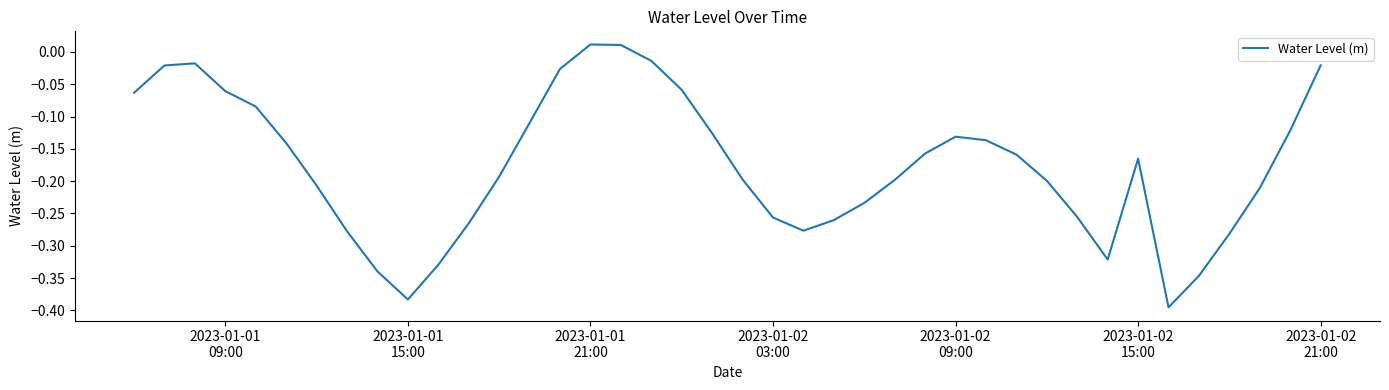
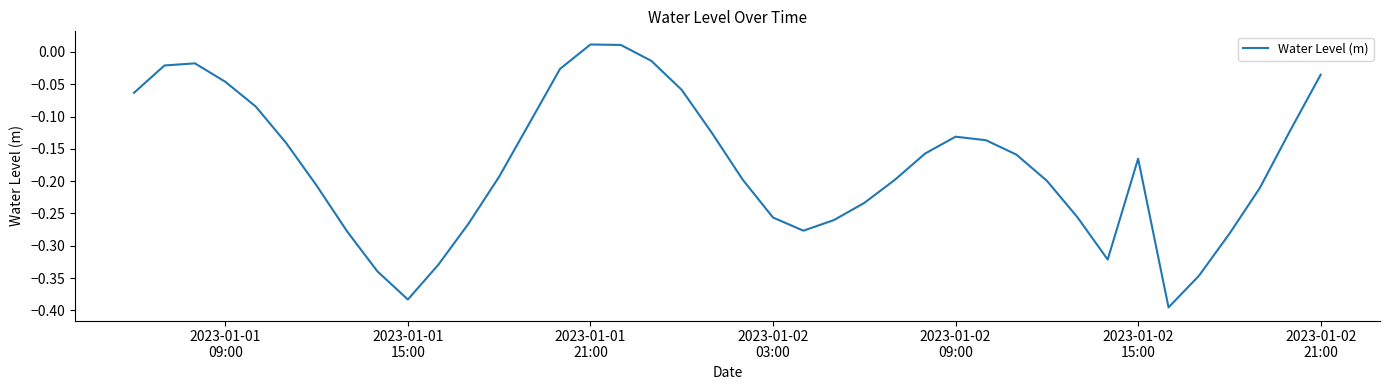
2023-01-01 09:00: -0.06 -> -0.05
2023-01-02 21:00: -0.02 -> -0.04
